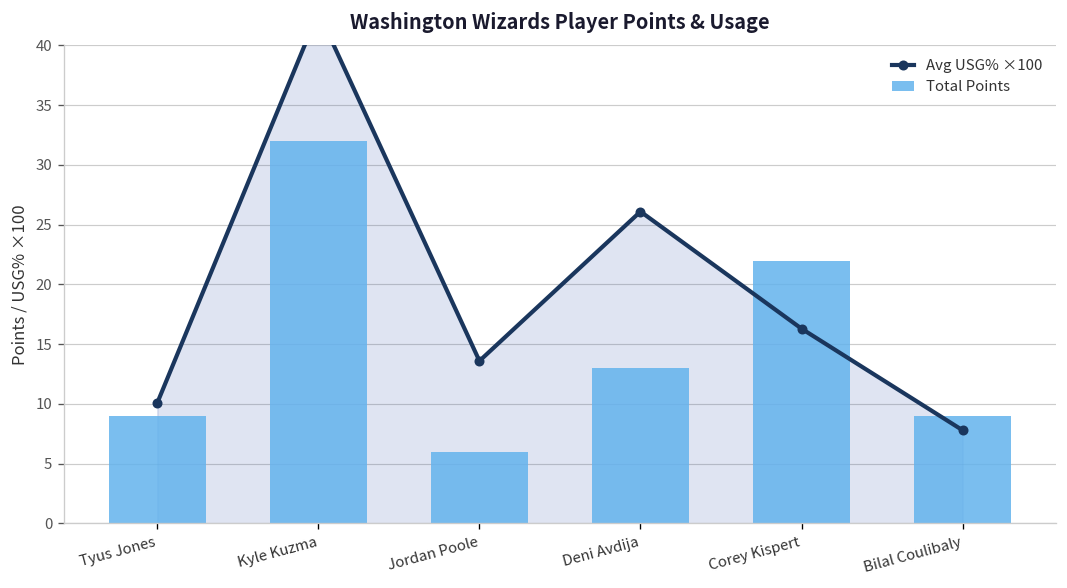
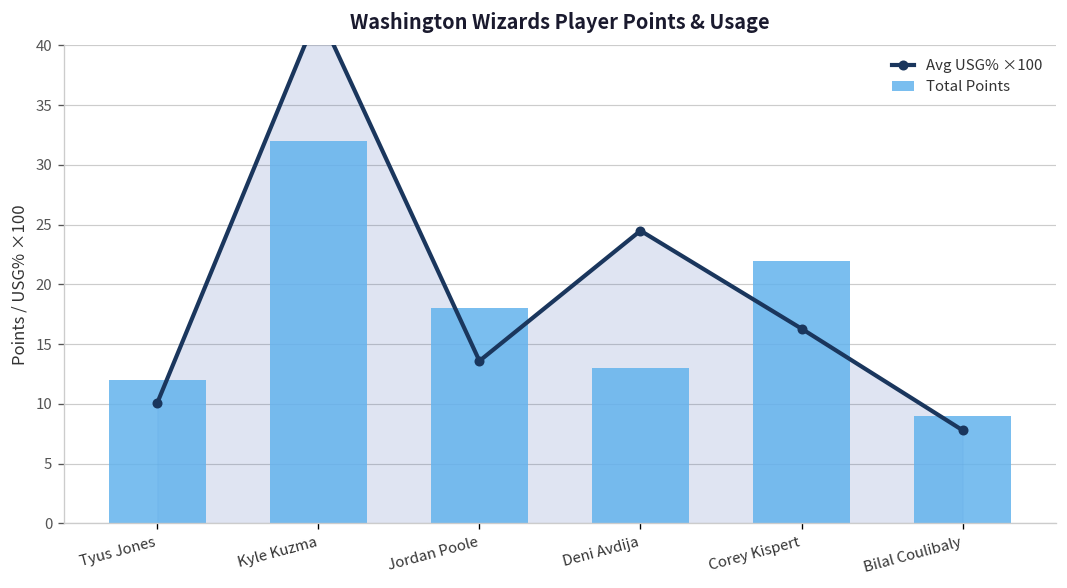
Total Points, Tyus Jones: 9 -> 12
Total Points, Jordan Poole: 6 -> 18
Avg USG% ×100, Deni Avdija: 26 -> 25
